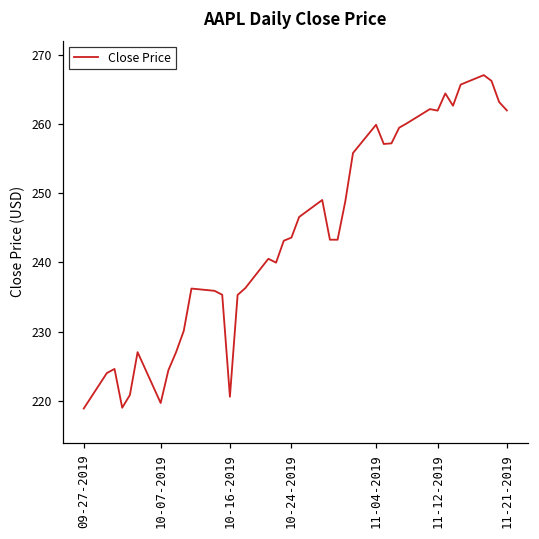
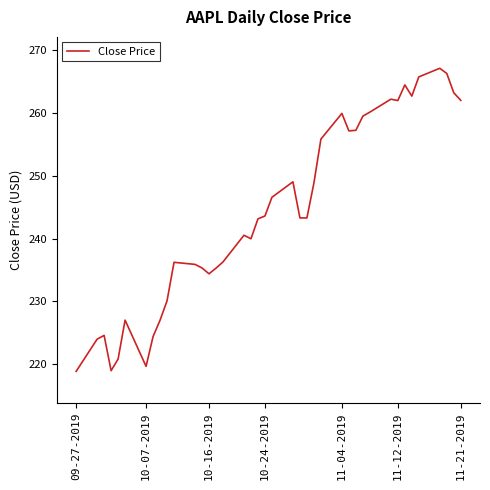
10-16-2019: 221 -> 234
